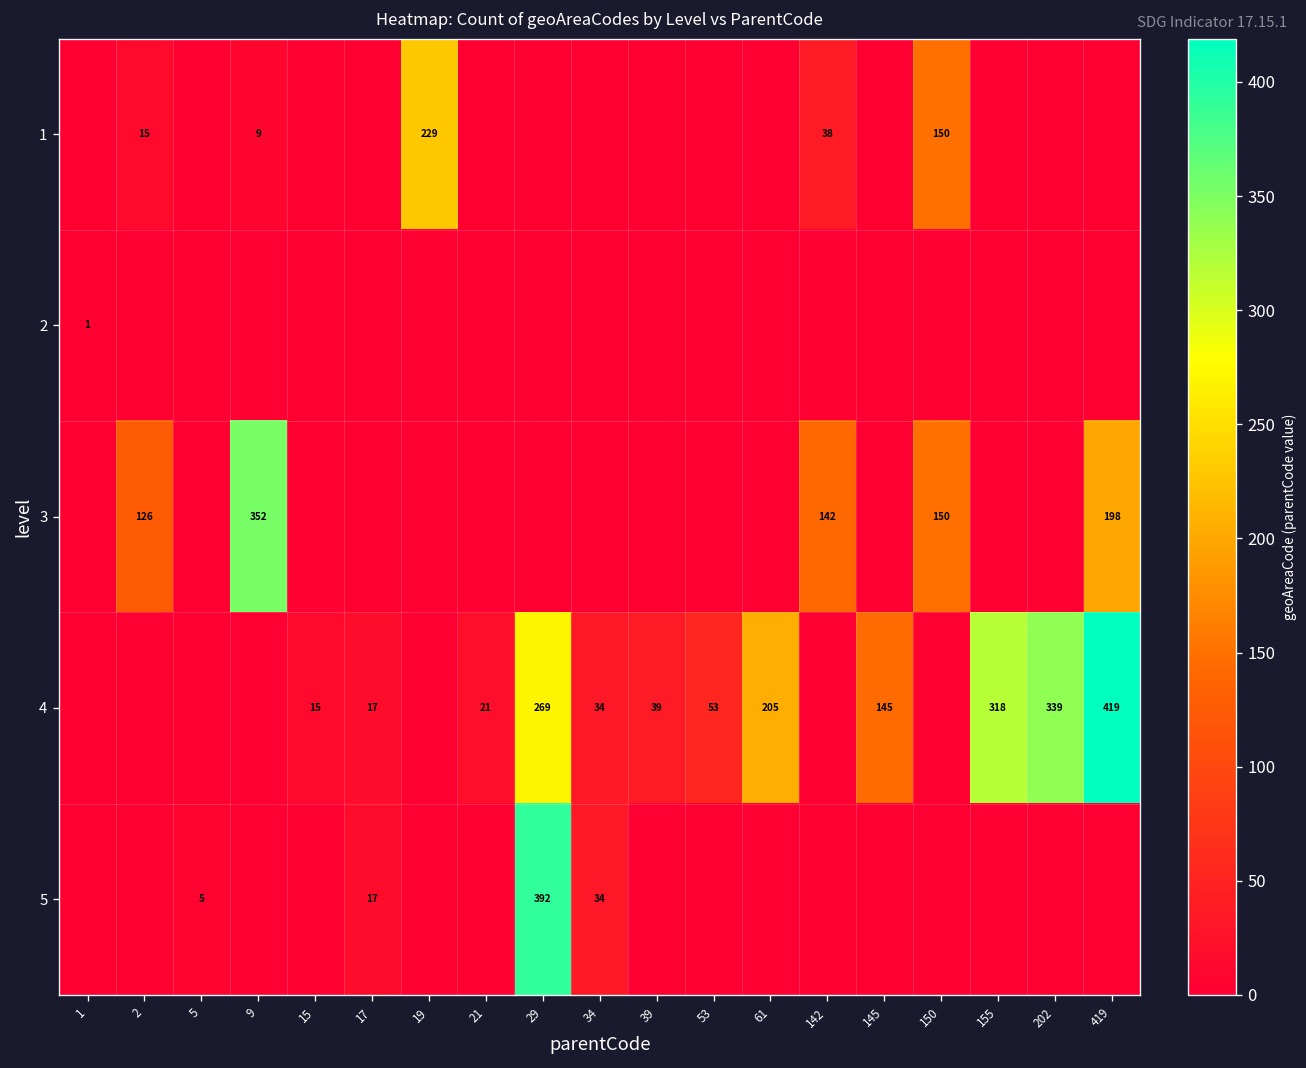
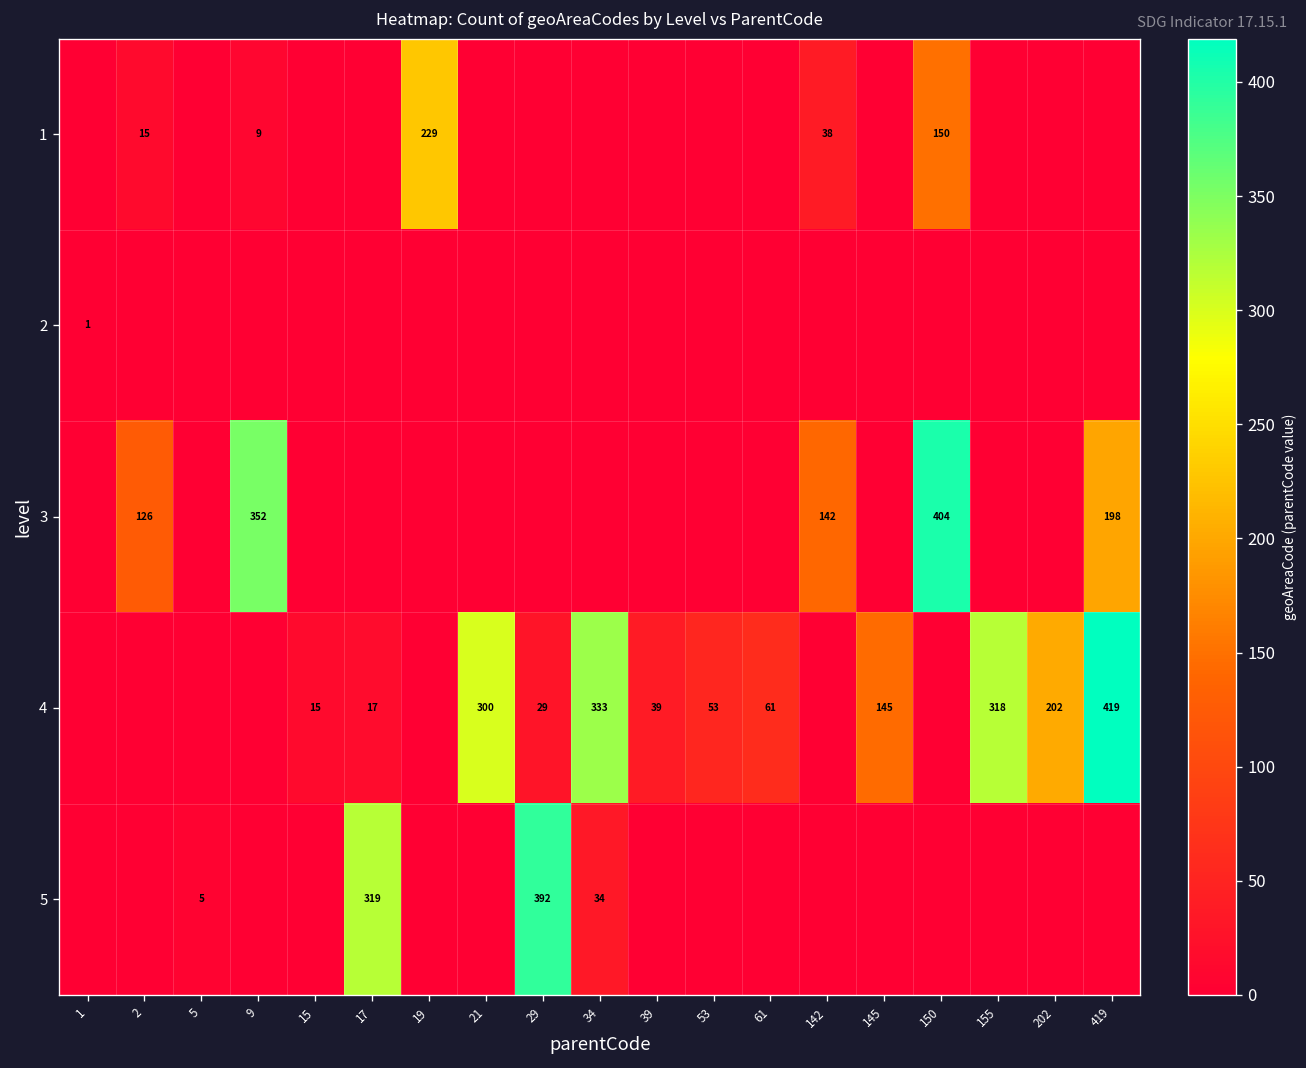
3, 150: 150 -> 404
4, 21: 21 -> 300
4, 29: 269 -> 29
4, 34: 34 -> 333
4, 61: 205 -> 61
4, 202: 339 -> 202
5, 17: 17 -> 319
